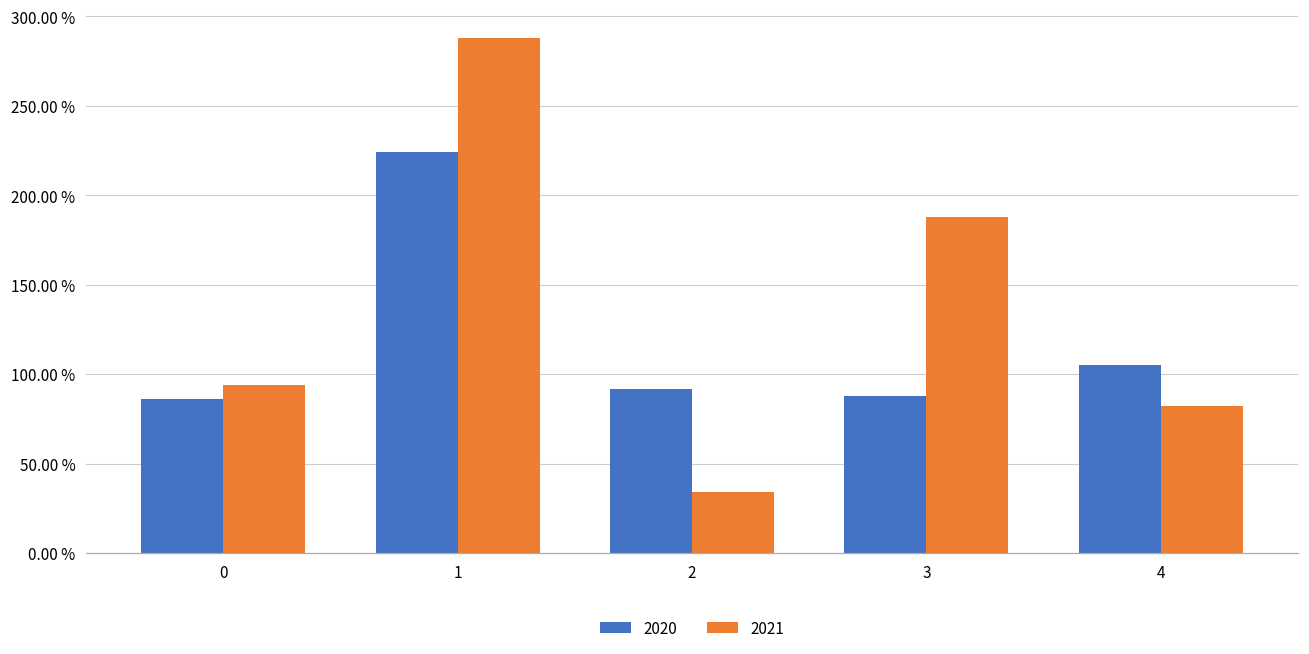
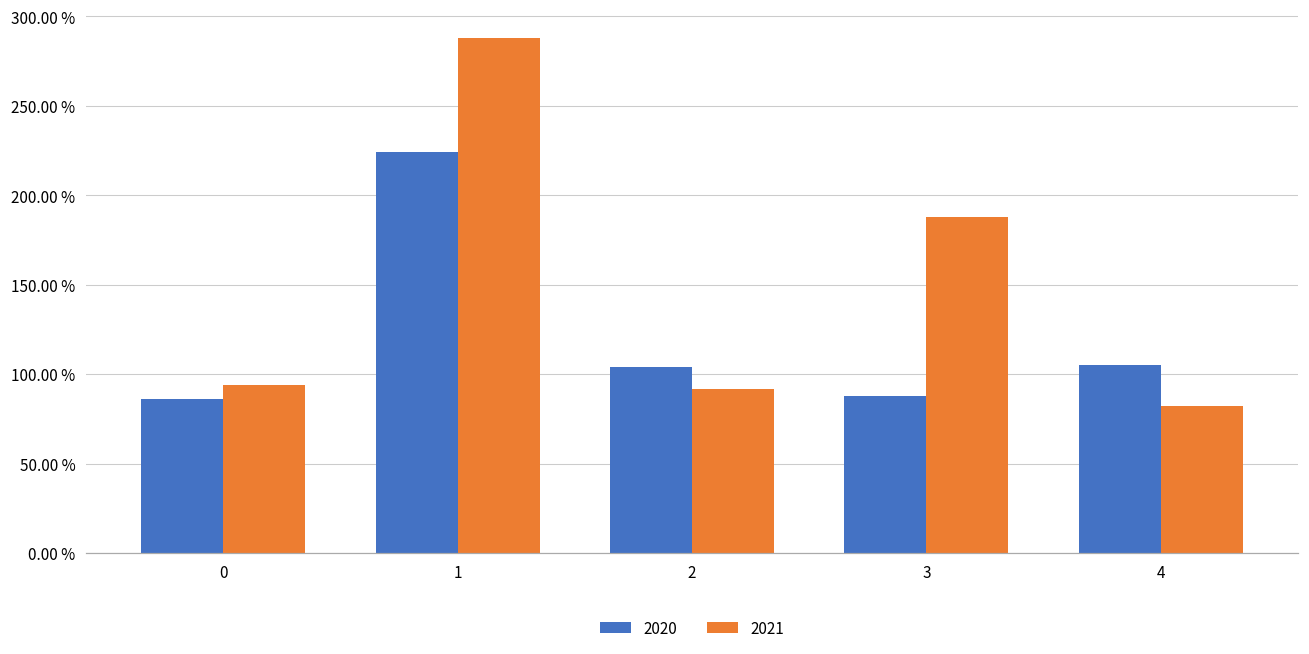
2020, 2: 92 % -> 104 %
2021, 2: 34 % -> 92 %
